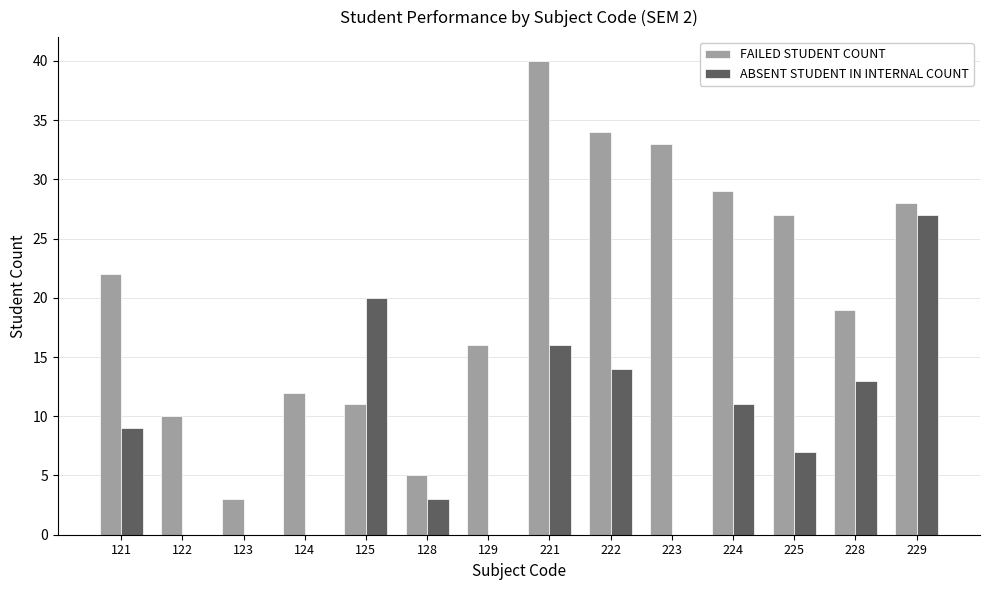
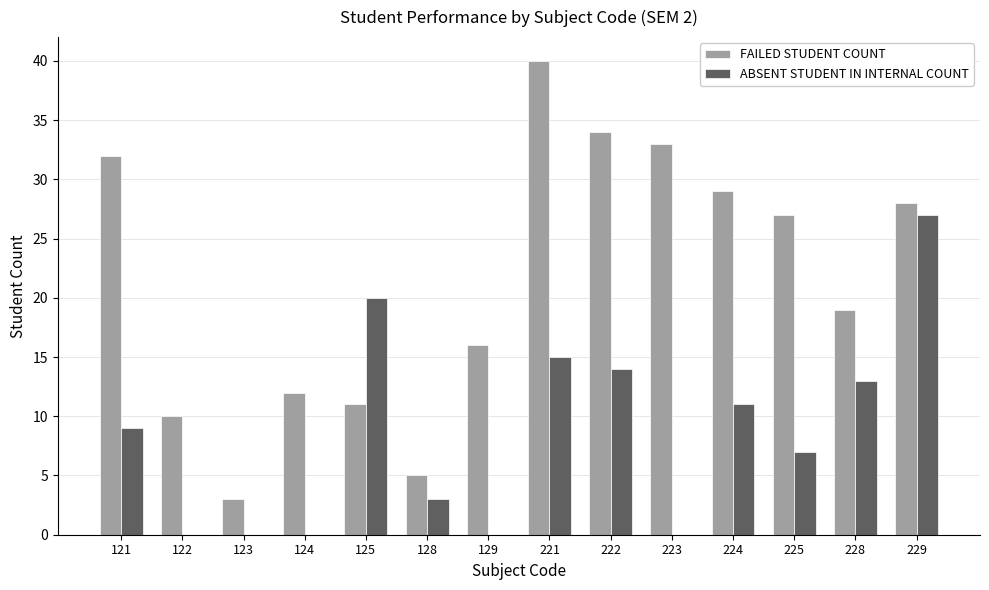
FAILED STUDENT COUNT, 121: 22 -> 32
ABSENT STUDENT IN INTERNAL COUNT, 221: 16 -> 15
